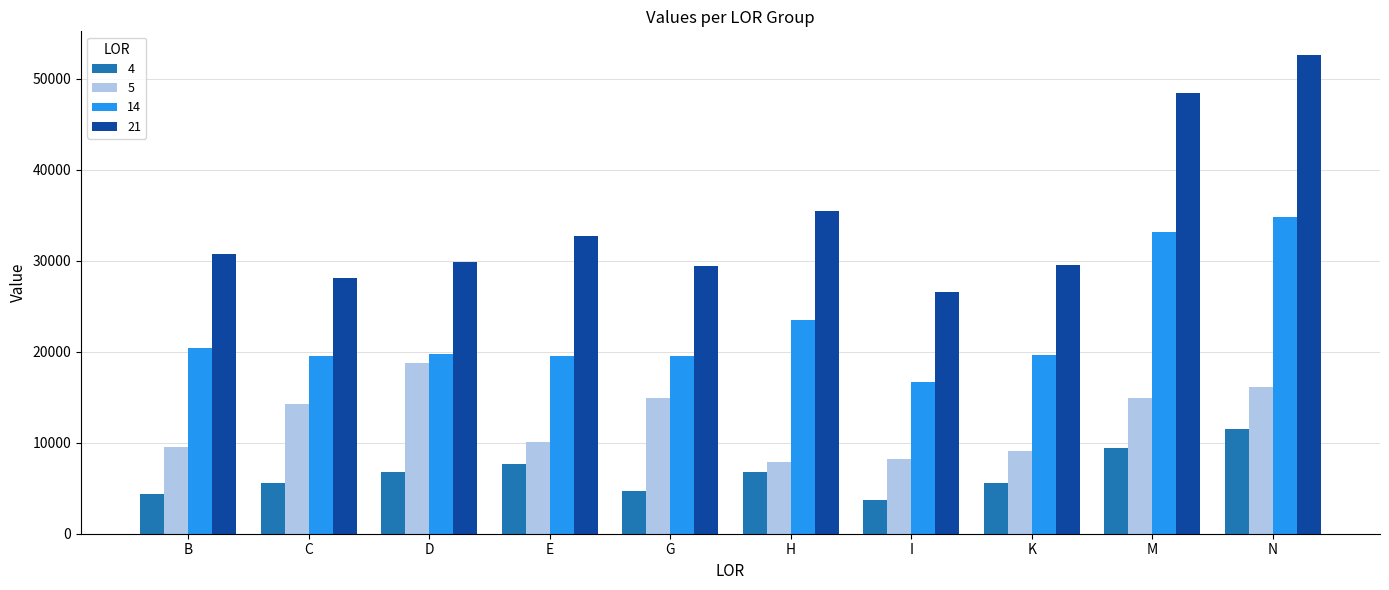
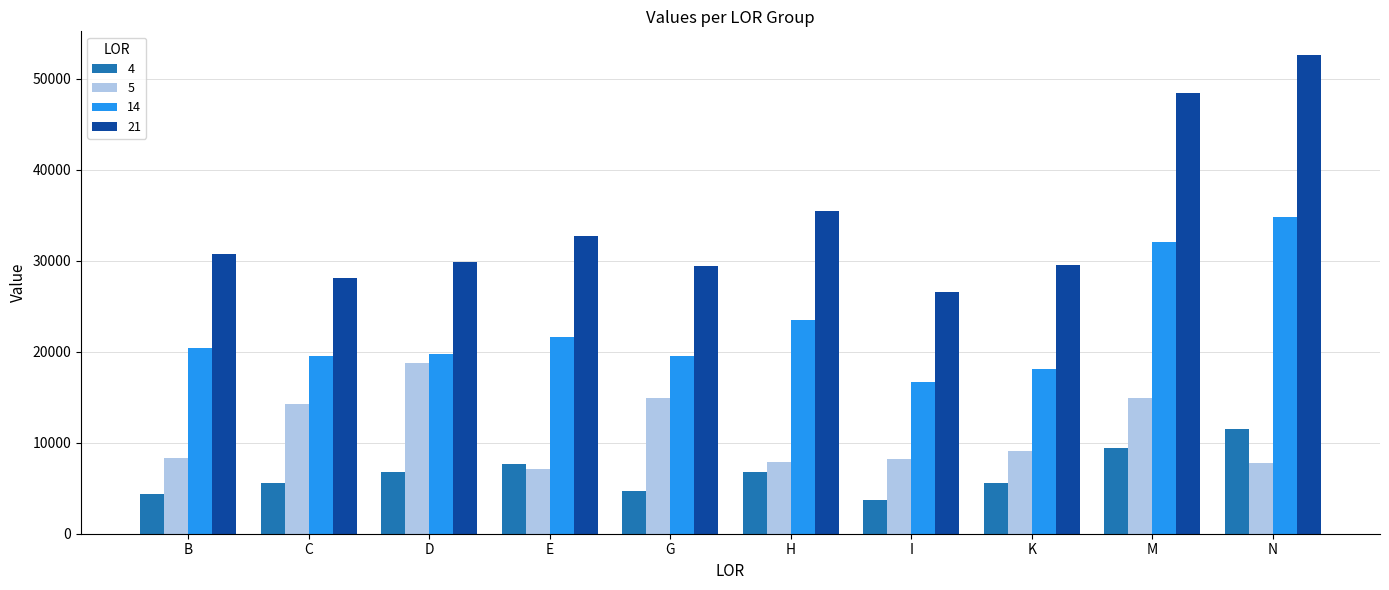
5, B: 9000 -> 8000
5, E: 10000 -> 7000
14, E: 20000 -> 22000
14, K: 20000 -> 18000
14, M: 33000 -> 32000
5, N: 16000 -> 8000
